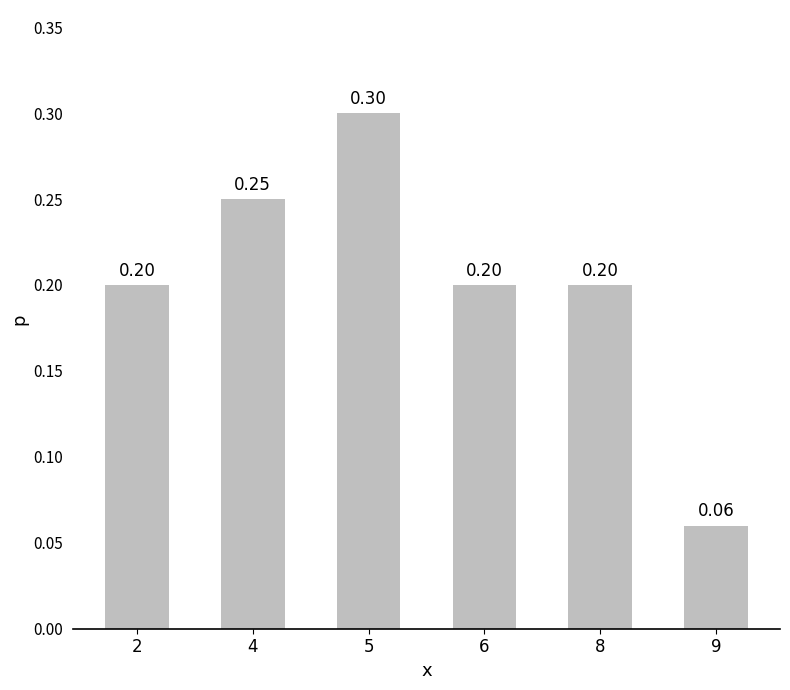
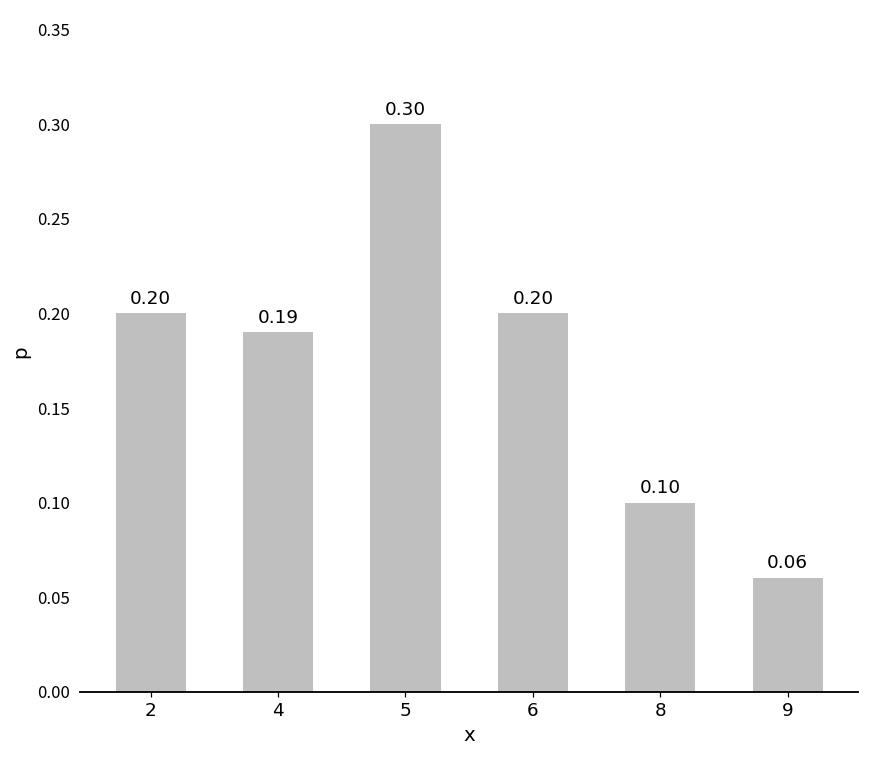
4: 0.25 -> 0.19
8: 0.20 -> 0.10
